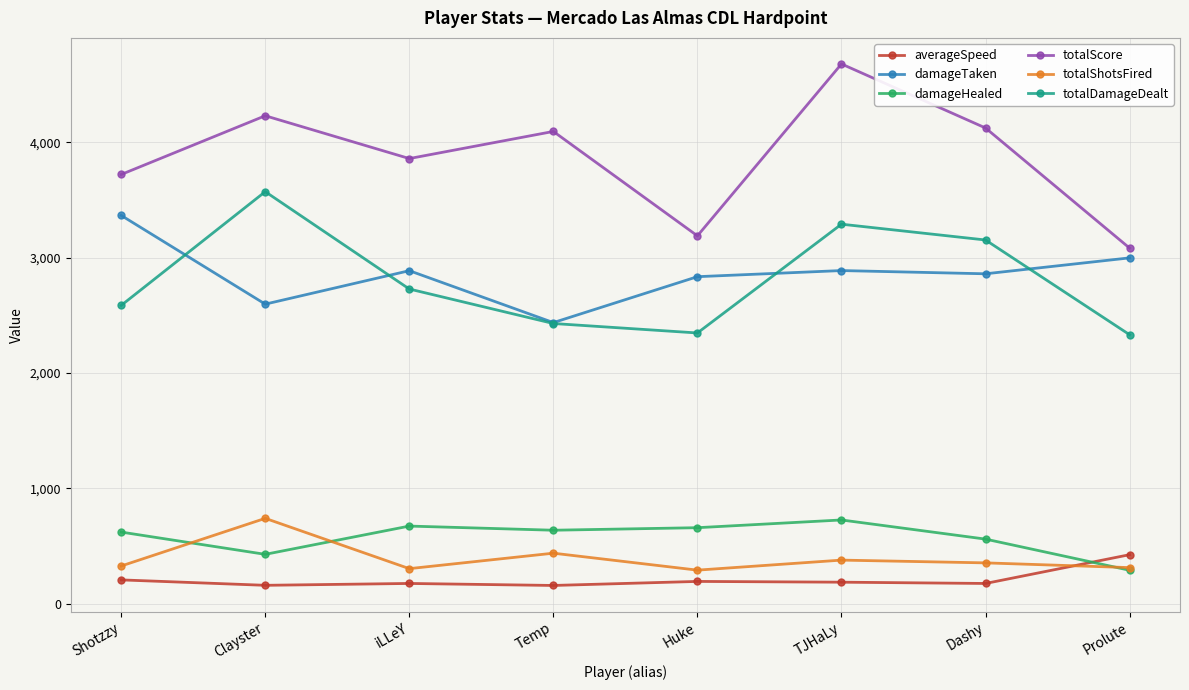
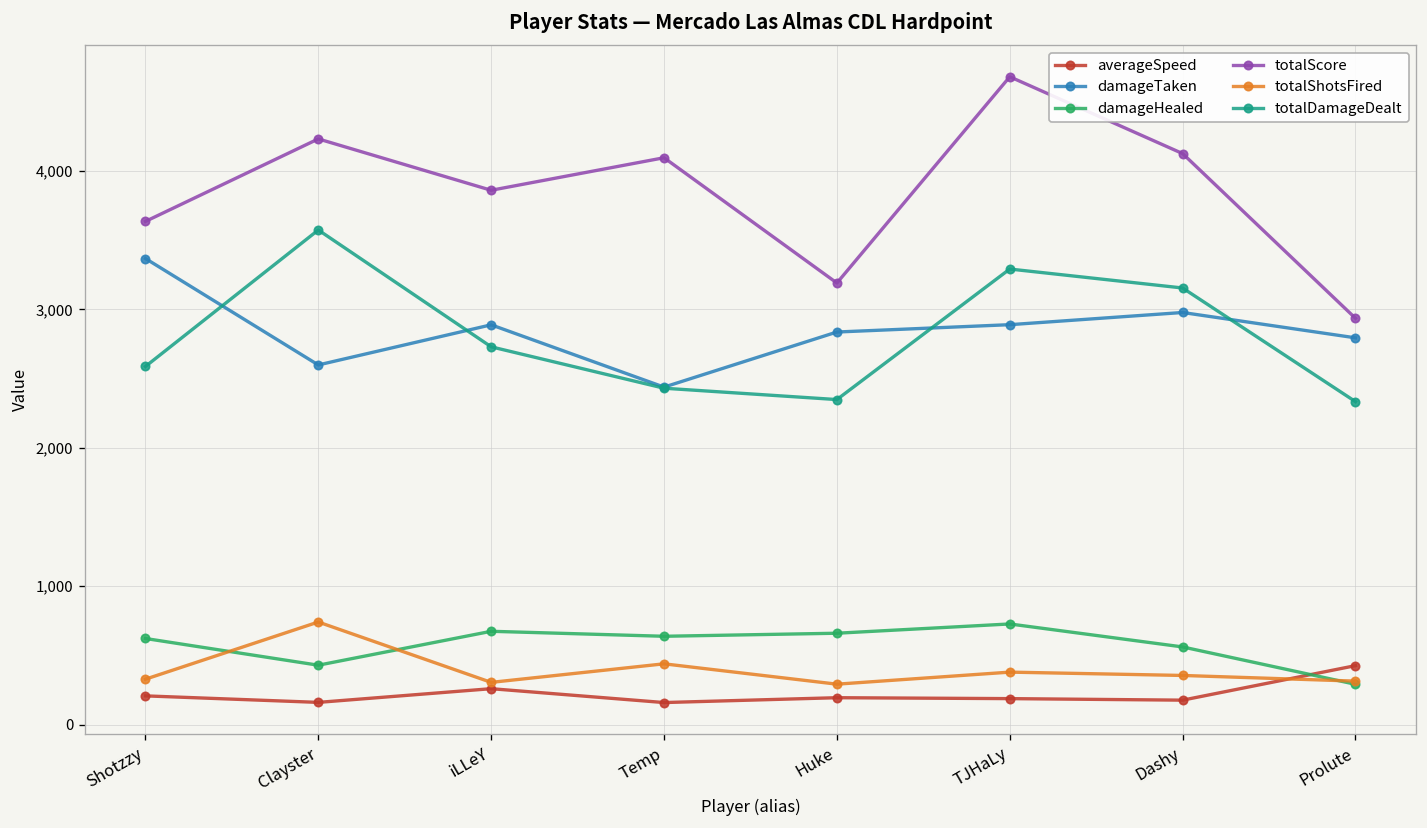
totalScore, Shotzzy: 3,720 -> 3,640
averageSpeed, iLLeY: 180 -> 260
damageTaken, Dashy: 2,860 -> 2,980
damageTaken, Prolute: 3,000 -> 2,790
totalScore, Prolute: 3,080 -> 2,940
